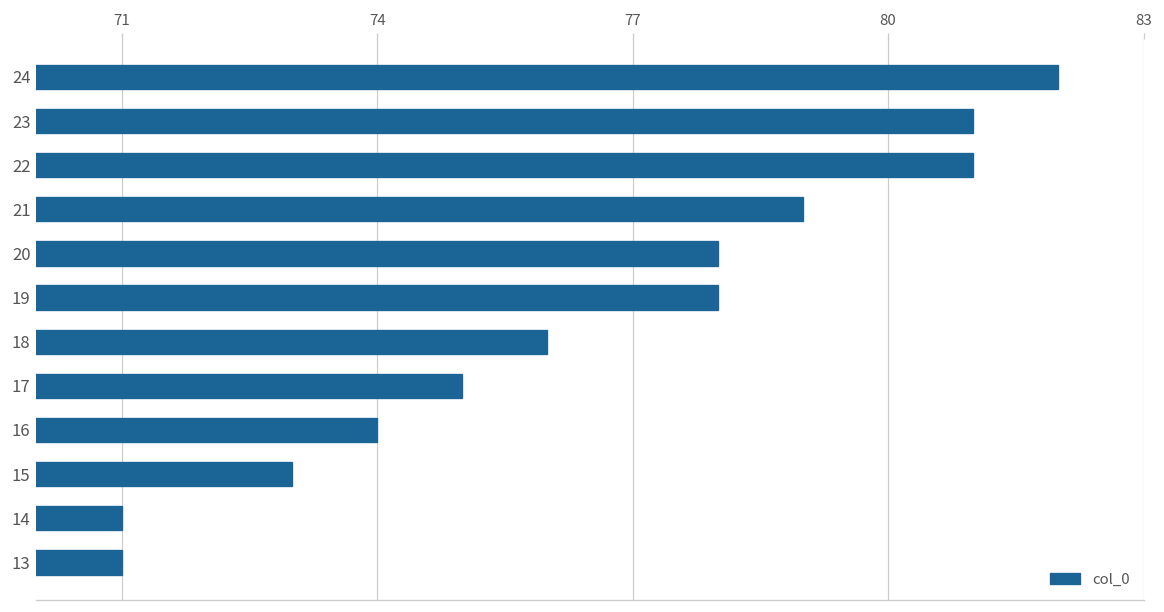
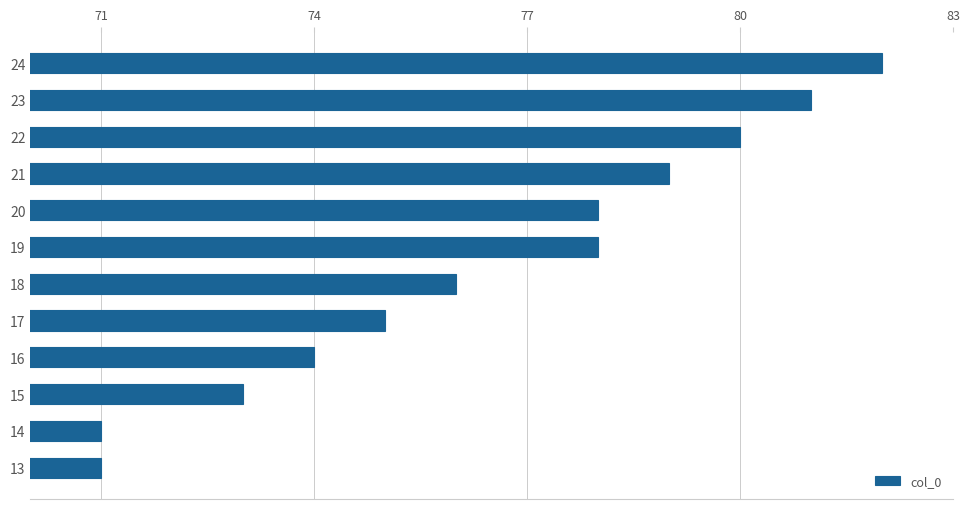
22: 81 -> 80
